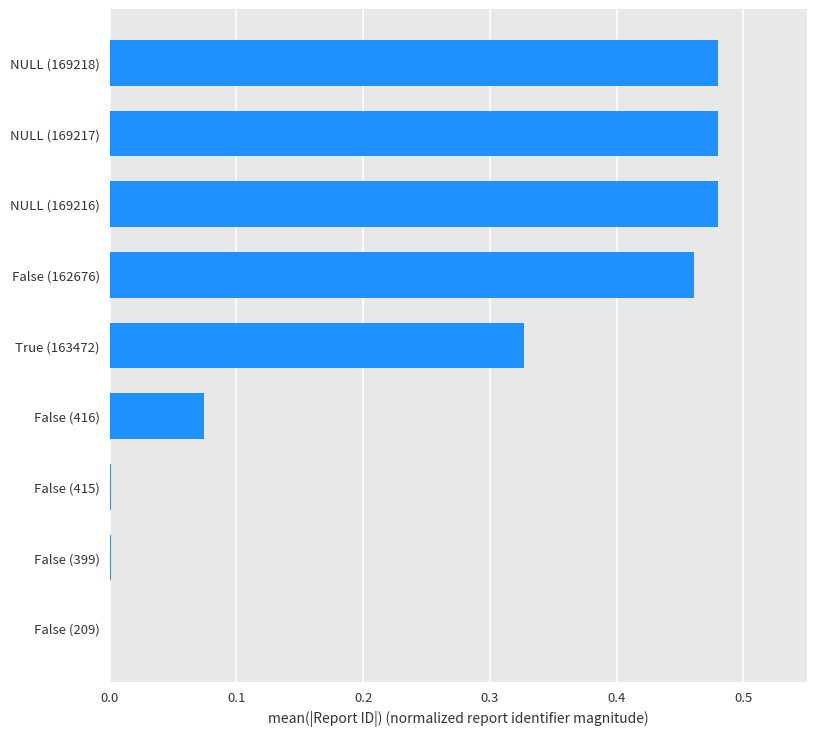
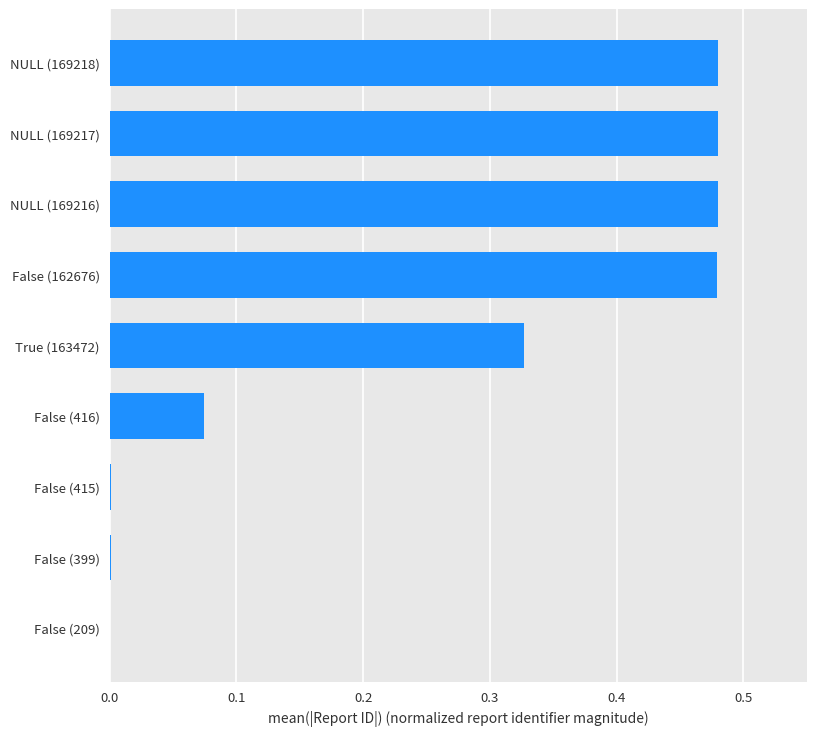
False (162676): 0.461 -> 0.479
